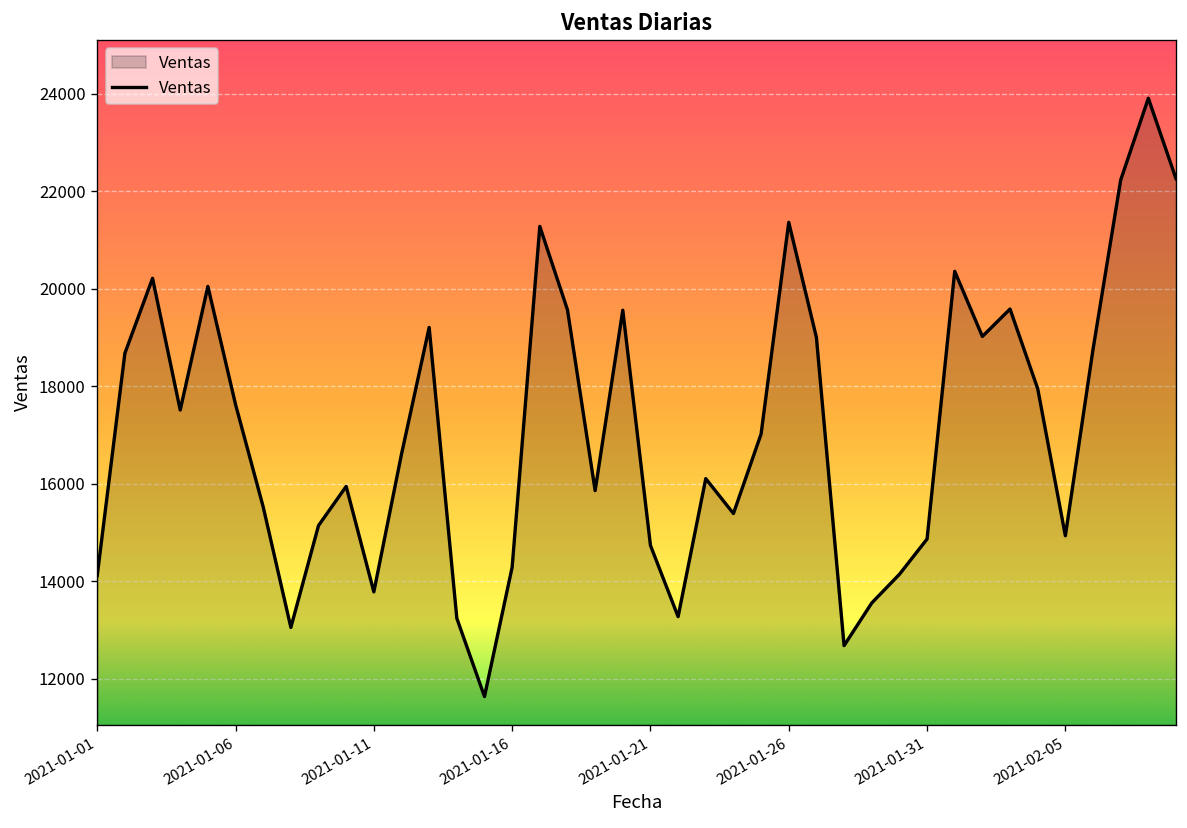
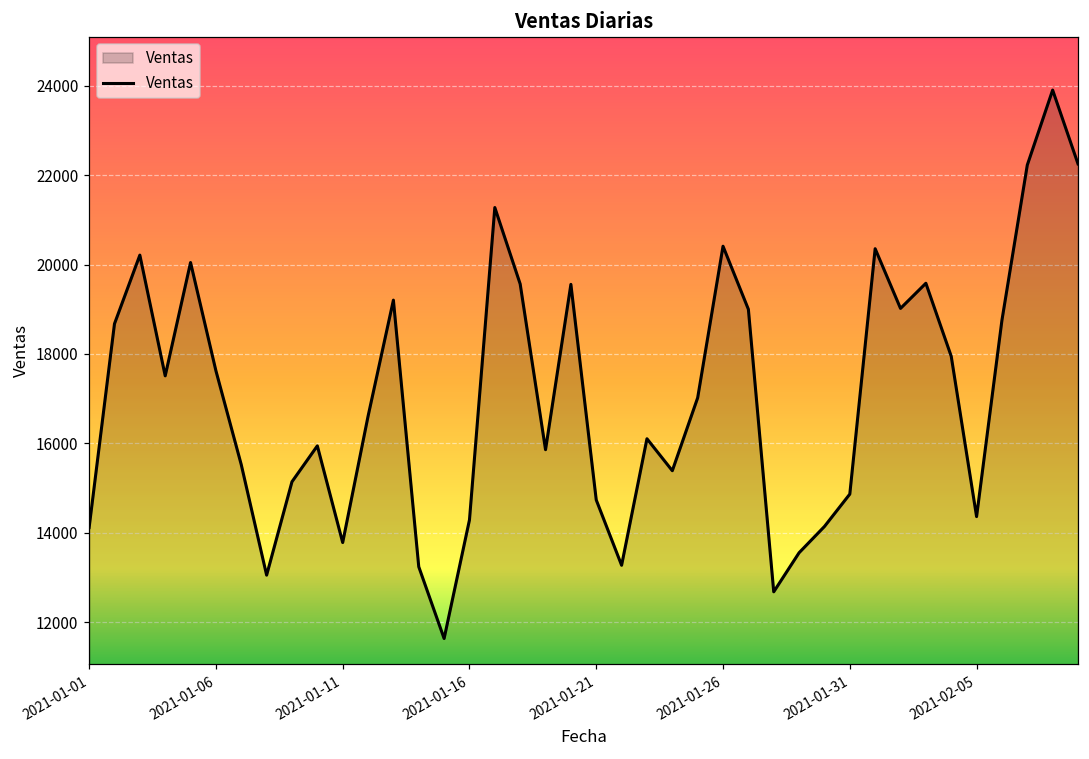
2021-01-26: 21400 -> 20400
2021-02-05: 14900 -> 14400
